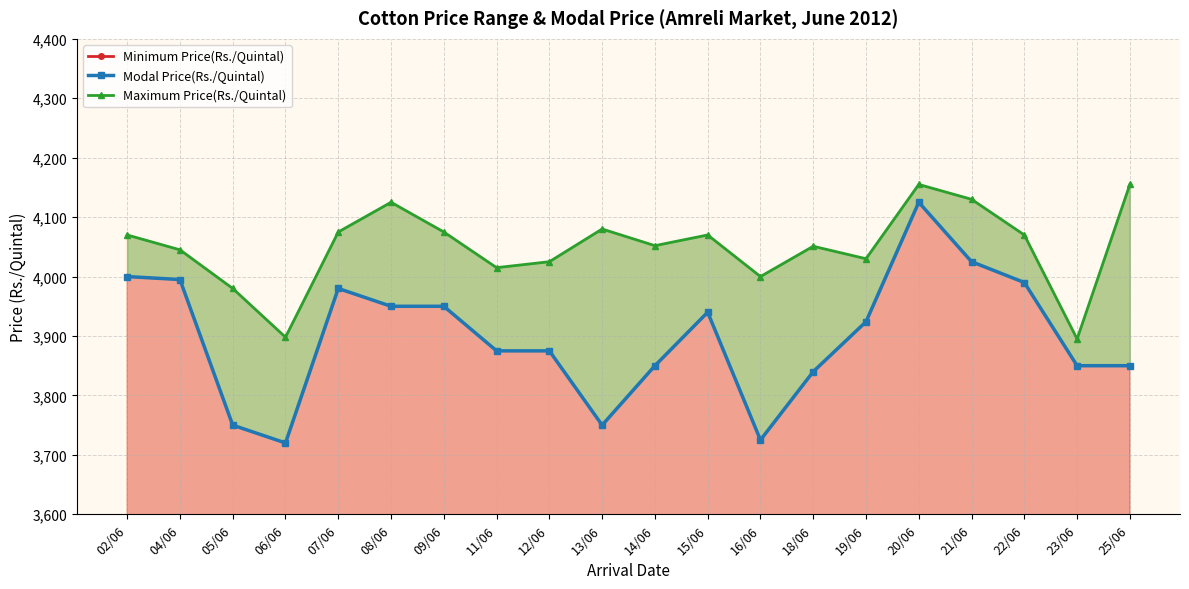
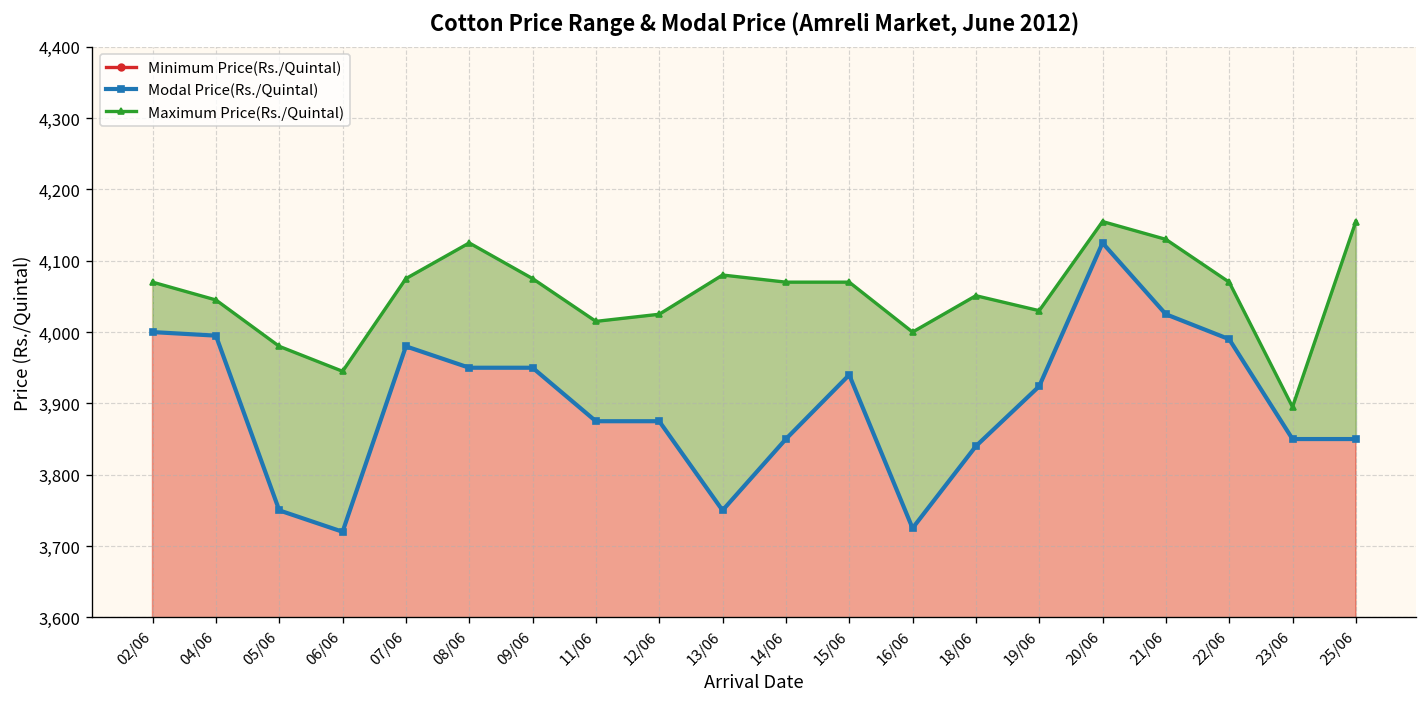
Maximum Price(Rs./Quintal), 06/06: 3,900 -> 3,950
Maximum Price(Rs./Quintal), 14/06: 4,050 -> 4,070
